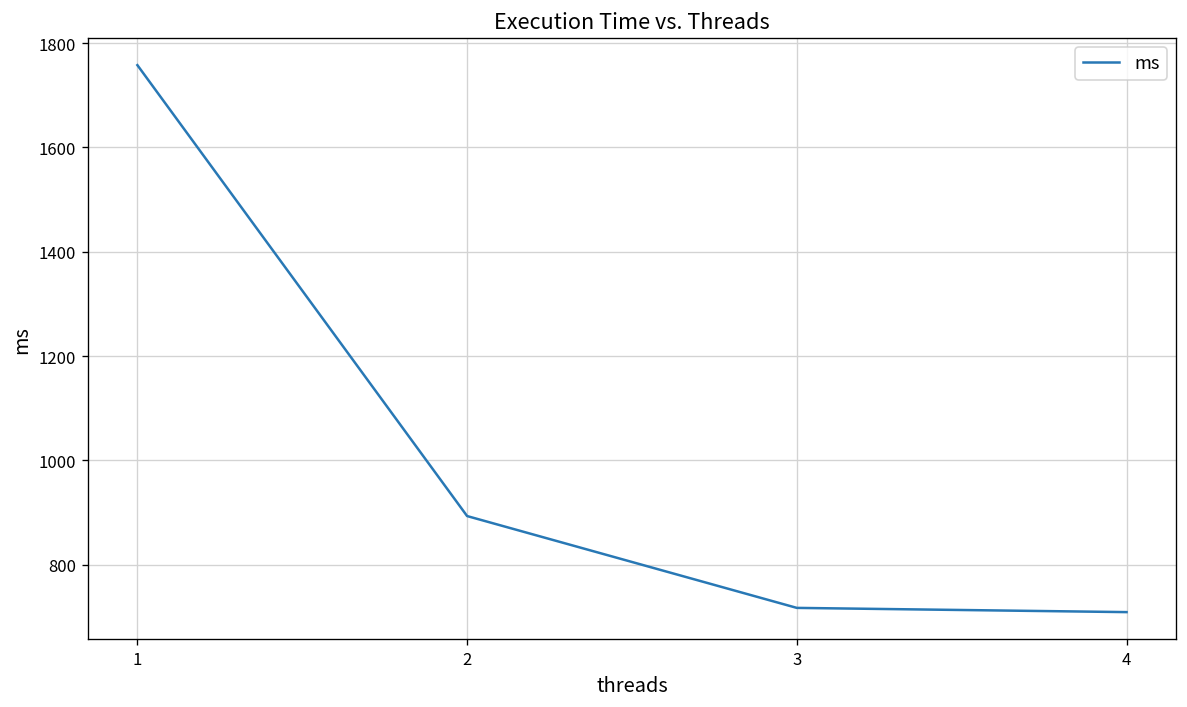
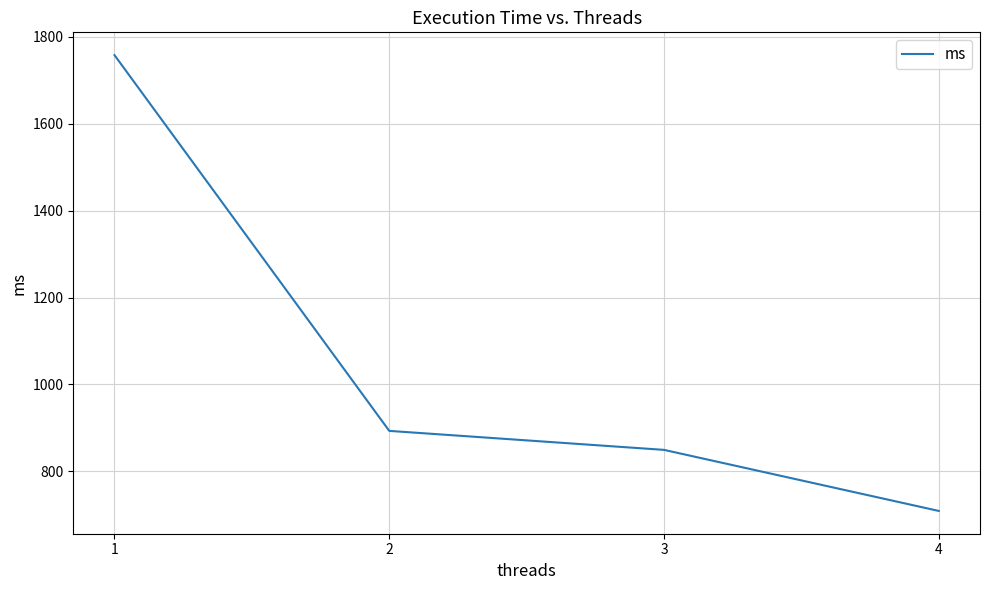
3: 720 -> 850
